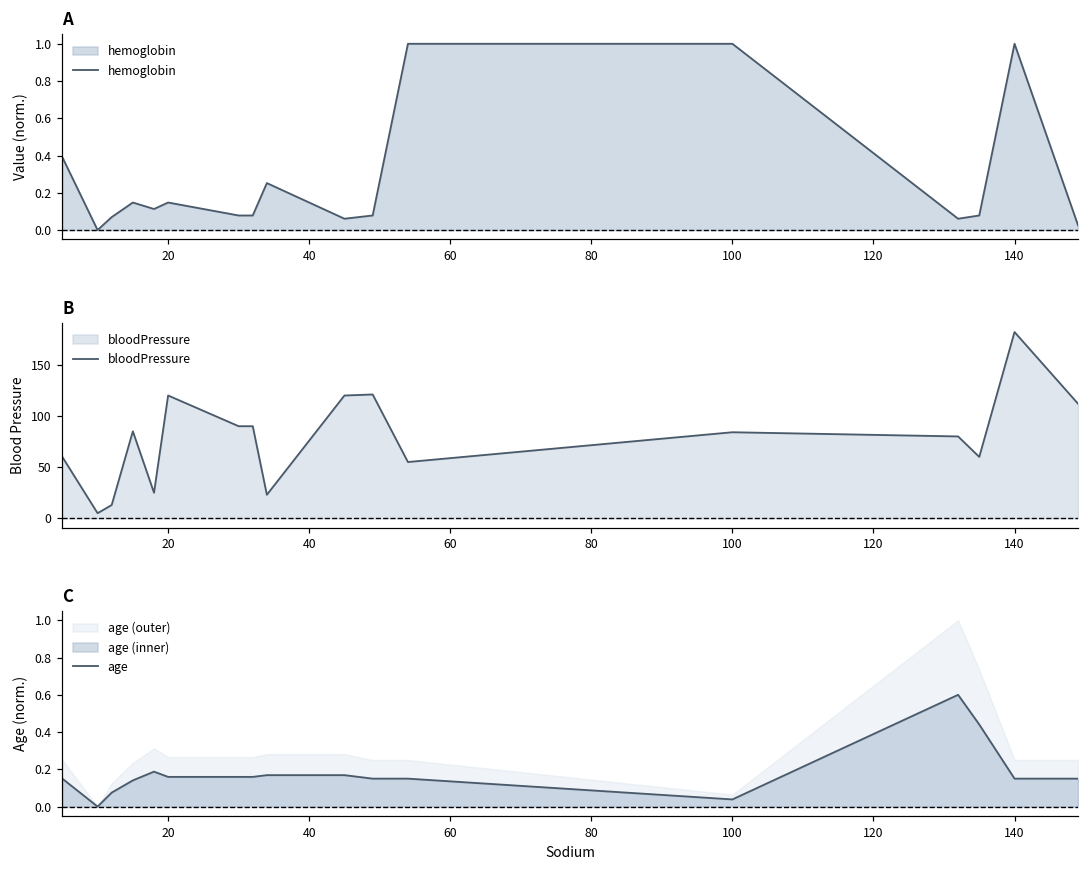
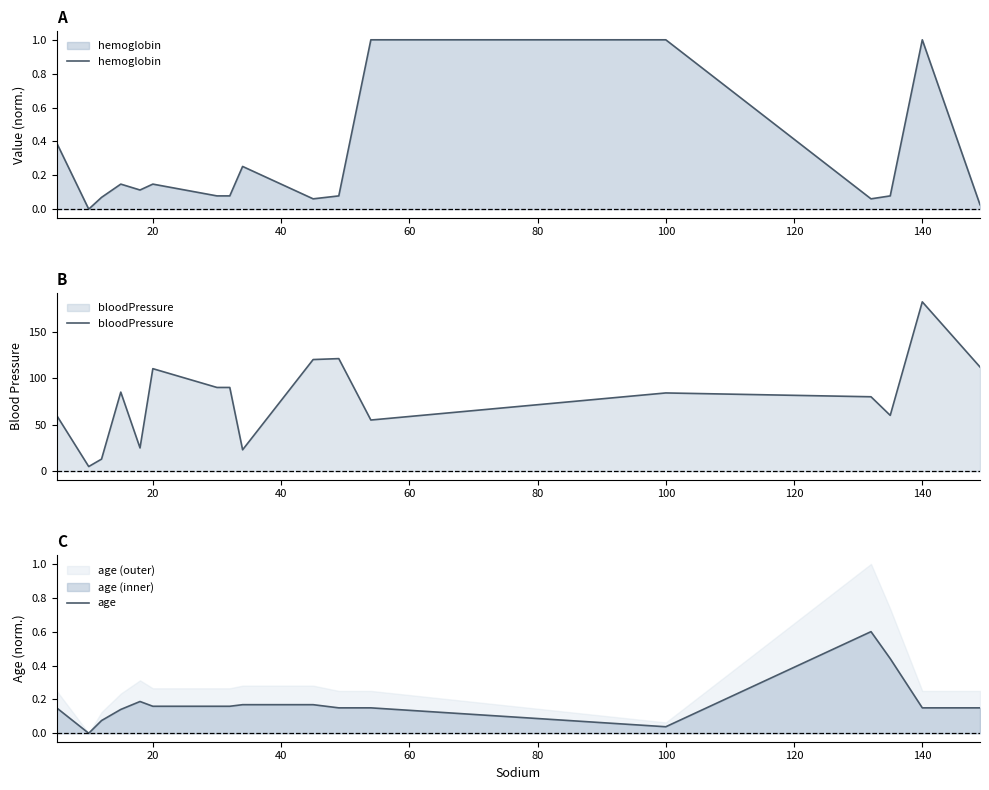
B, 20: 120 -> 110
